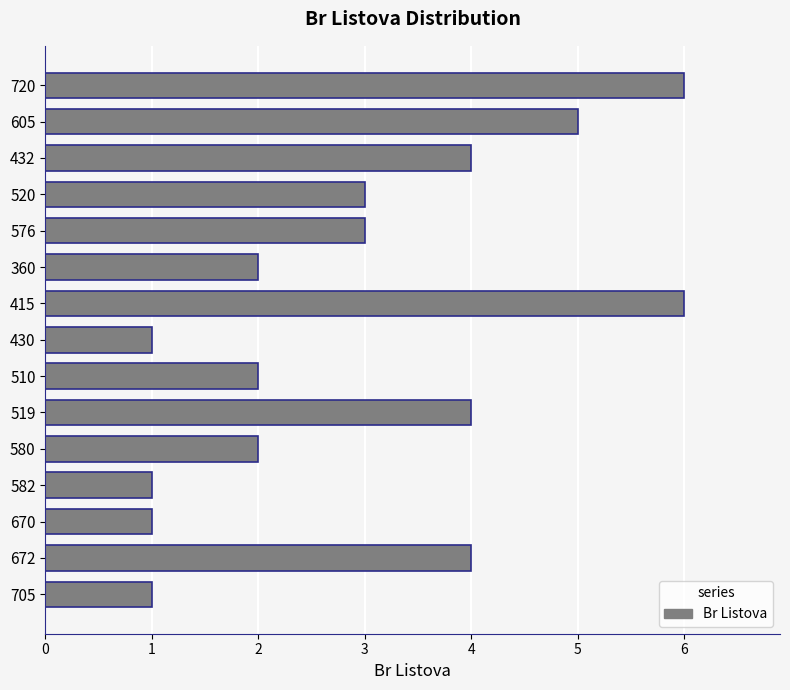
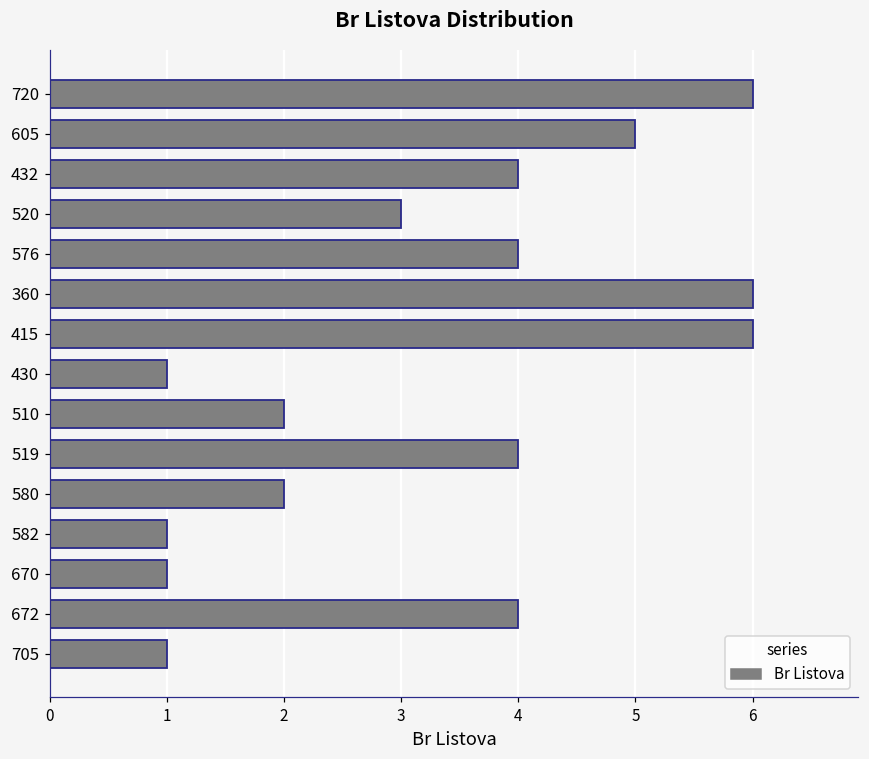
576: 3 -> 4
360: 2 -> 6
